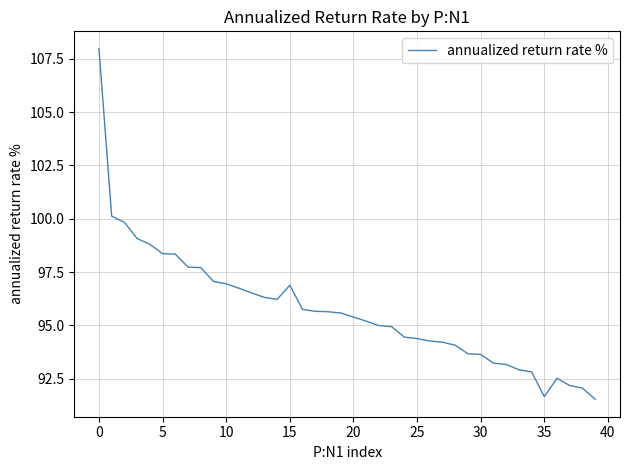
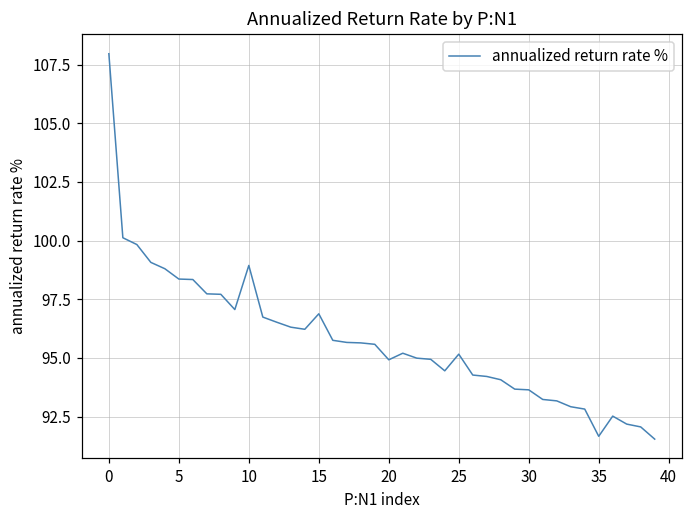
10: 97.0 -> 98.9
20: 95.4 -> 94.9
25: 94.4 -> 95.2
